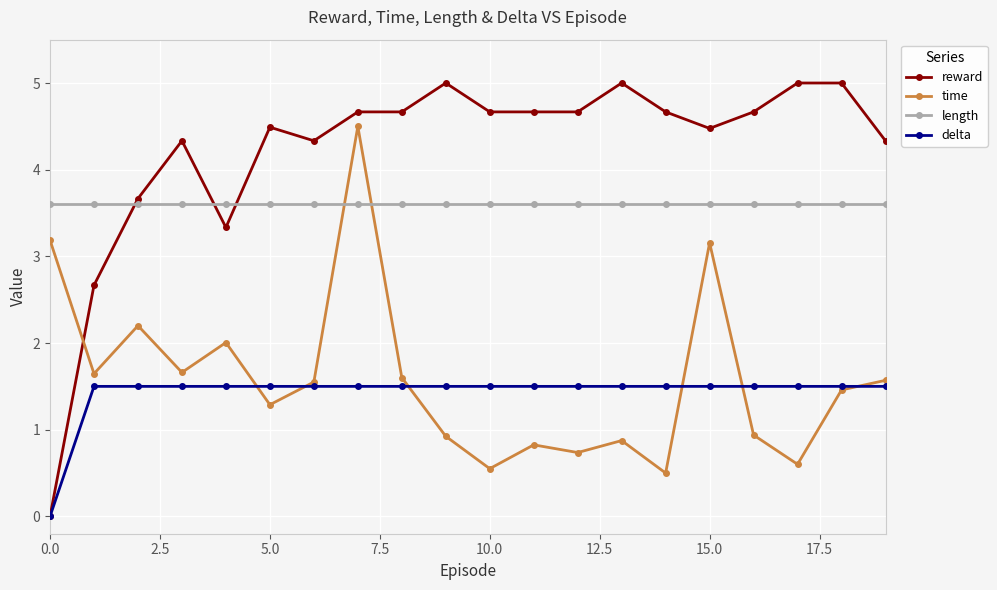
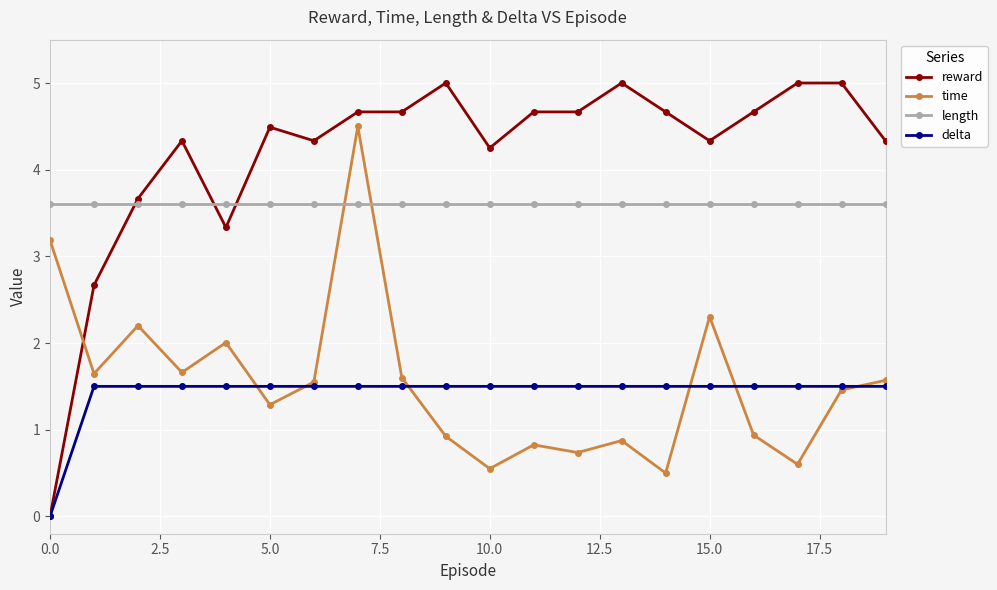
reward, 10.0: 4.7 -> 4.3
reward, 15.0: 4.5 -> 4.3
time, 15.0: 3.2 -> 2.3
